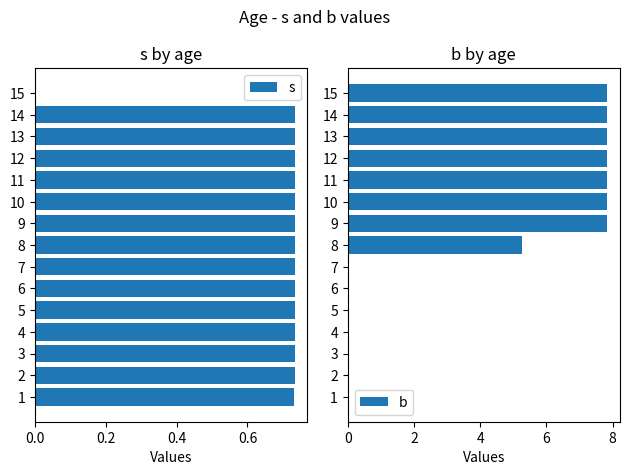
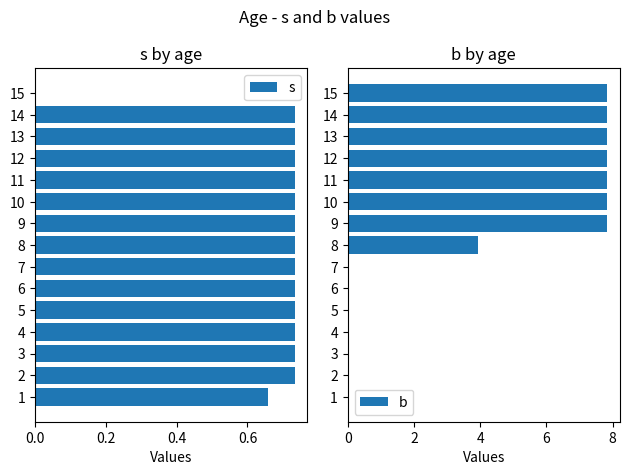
s by age, 1: 0.73 -> 0.66
b by age, 8: 5.3 -> 3.9
